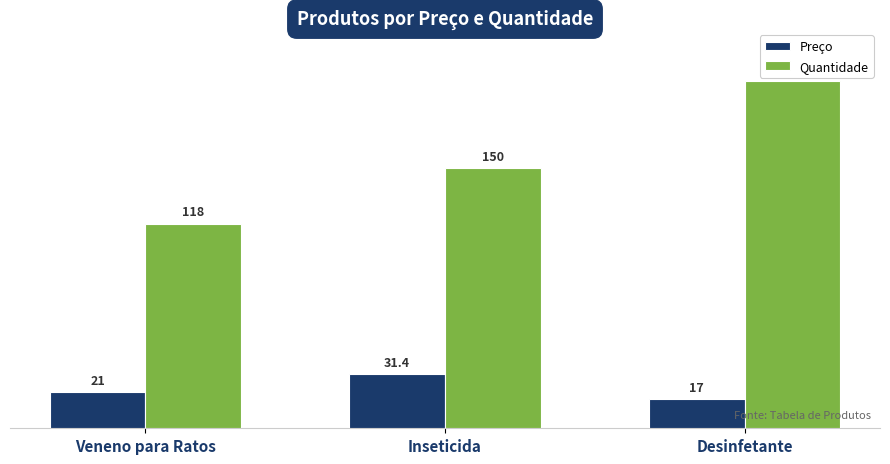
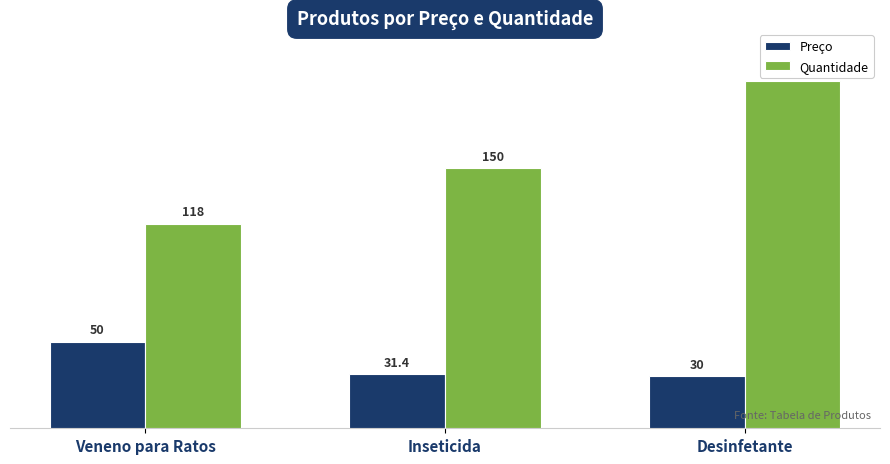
Preço, Veneno para Ratos: 21 -> 50
Preço, Desinfetante: 17 -> 30
